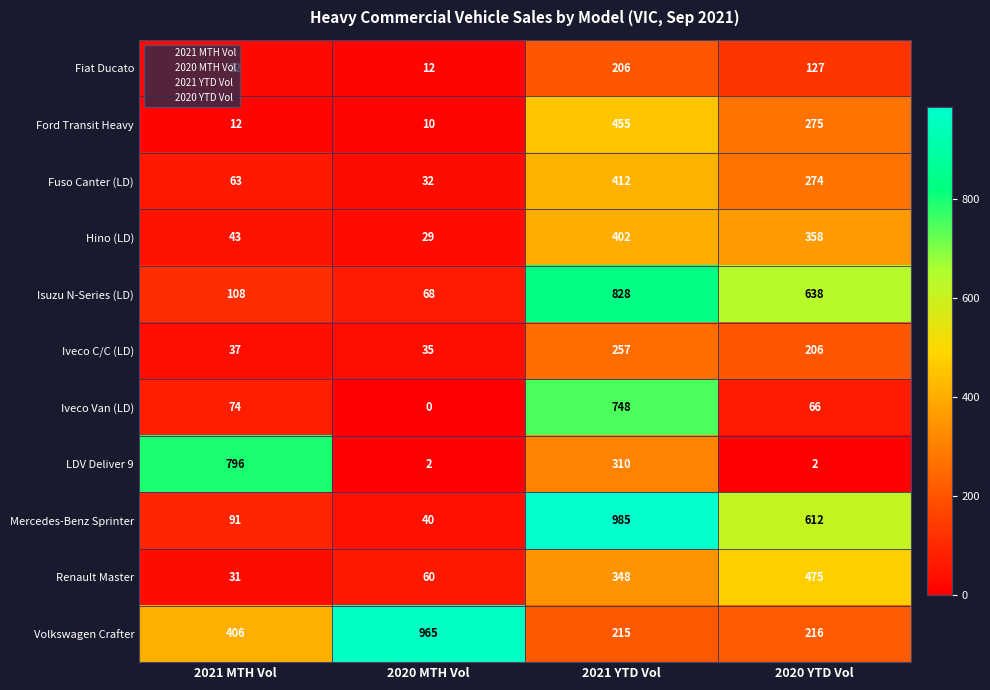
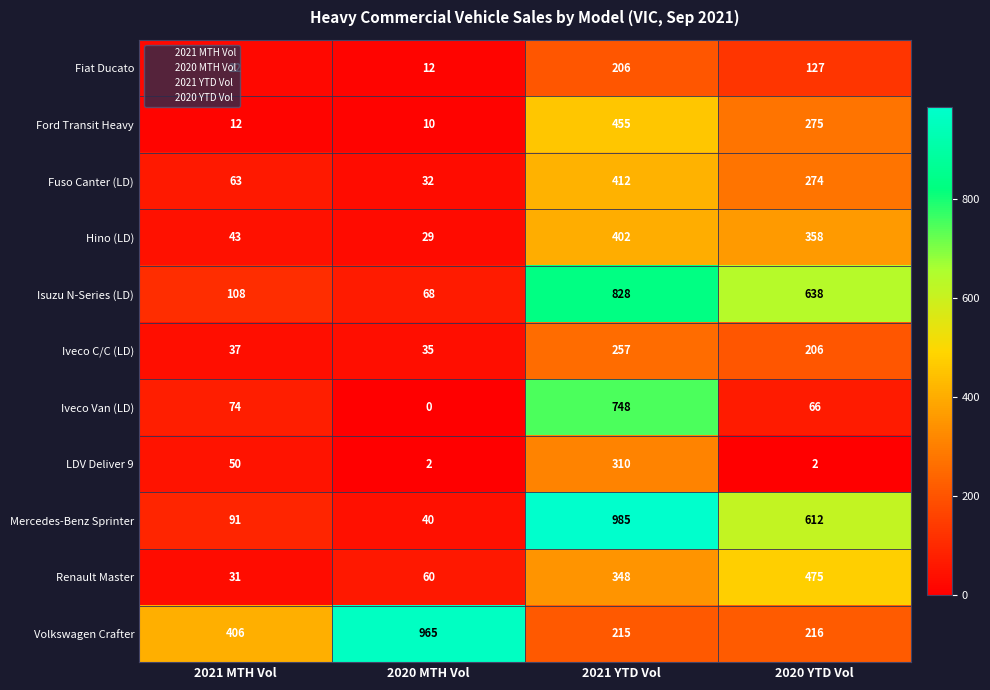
LDV Deliver 9, 2021 MTH Vol: 796 -> 50
